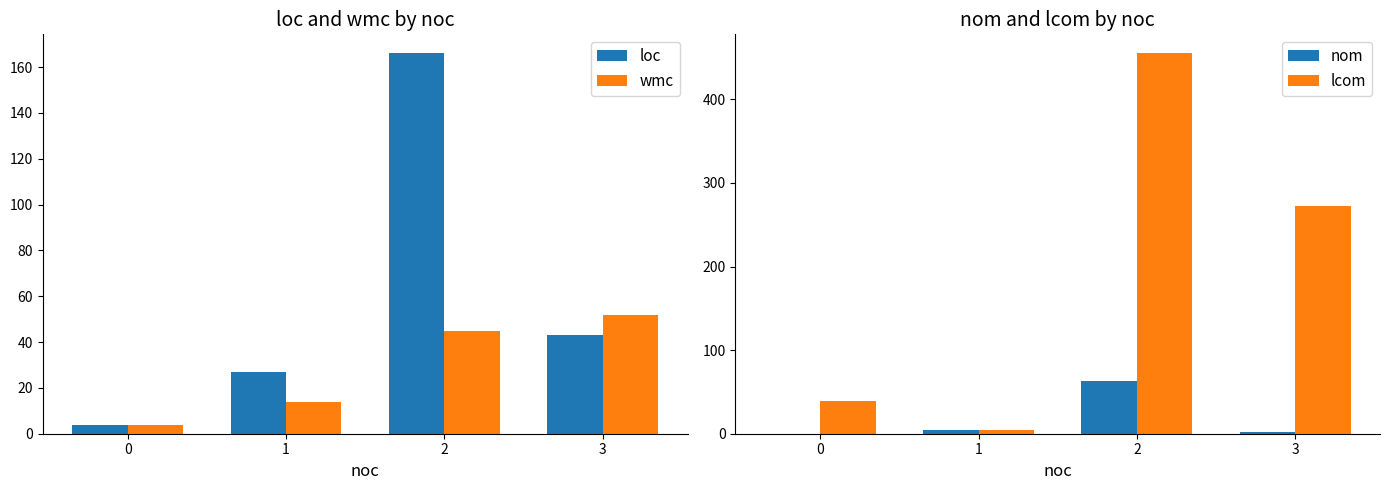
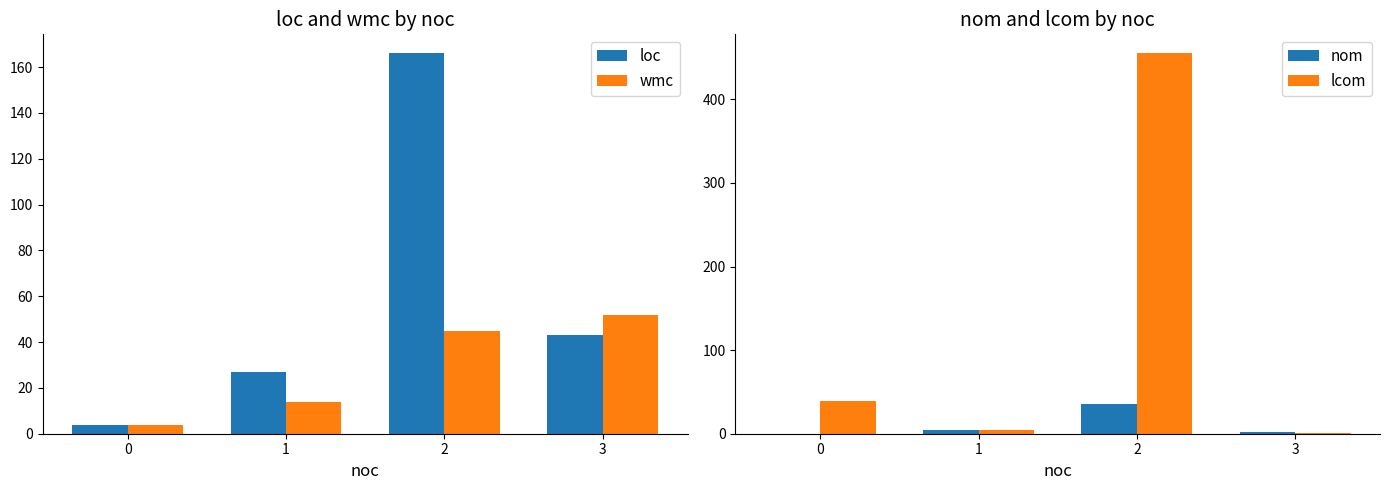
nom and lcom by noc, nom, 2: 60 -> 40
nom and lcom by noc, lcom, 3: 270 -> 0
